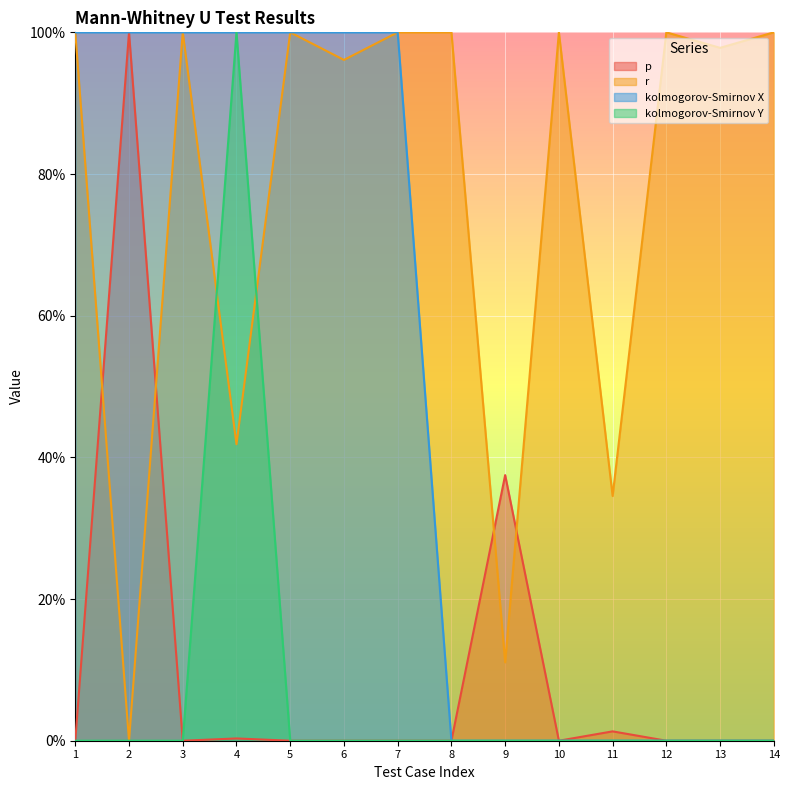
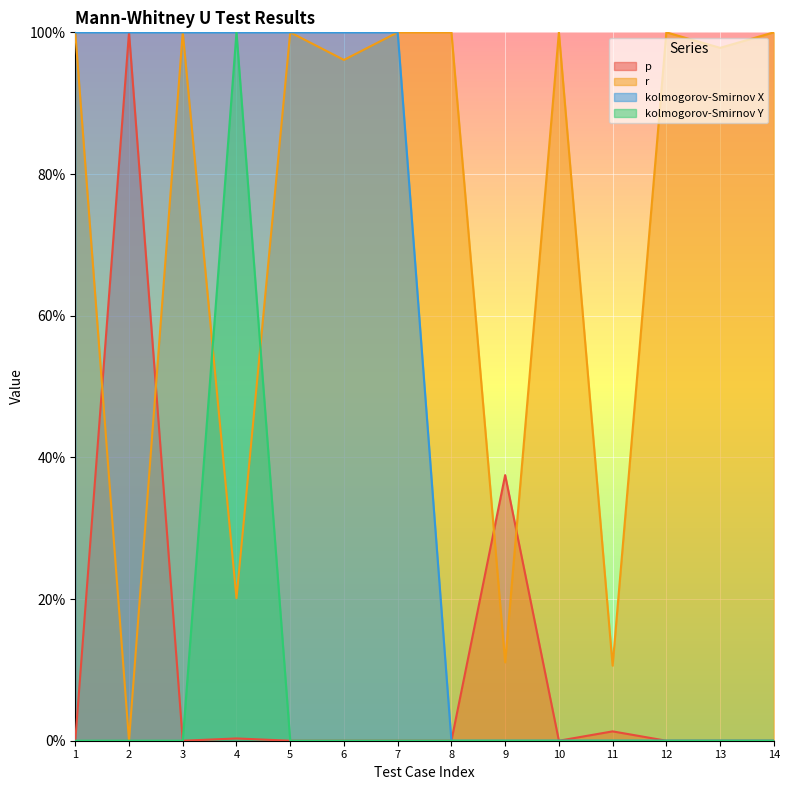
r, 4: 42% -> 20%
r, 11: 35% -> 11%
